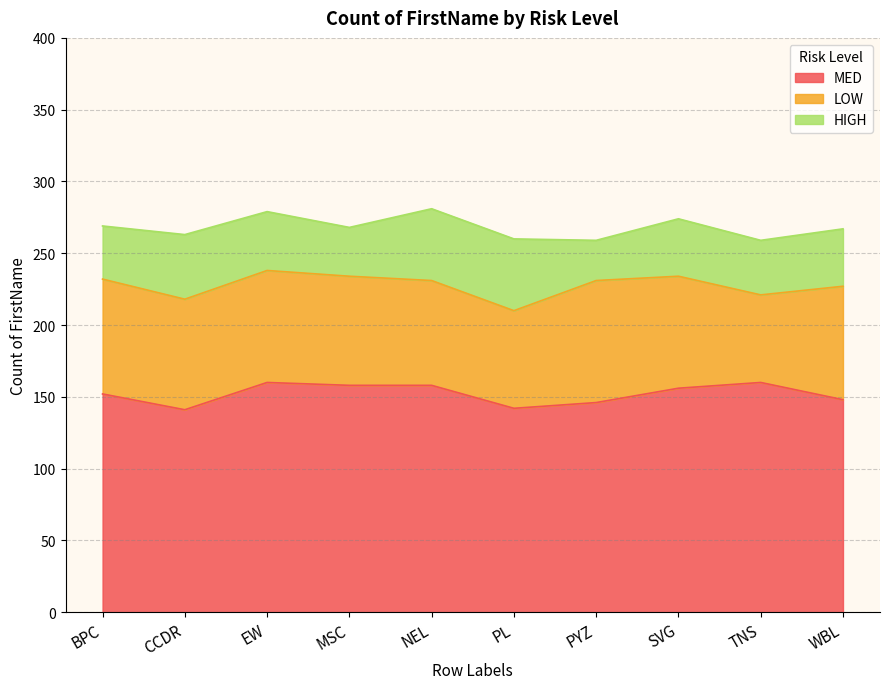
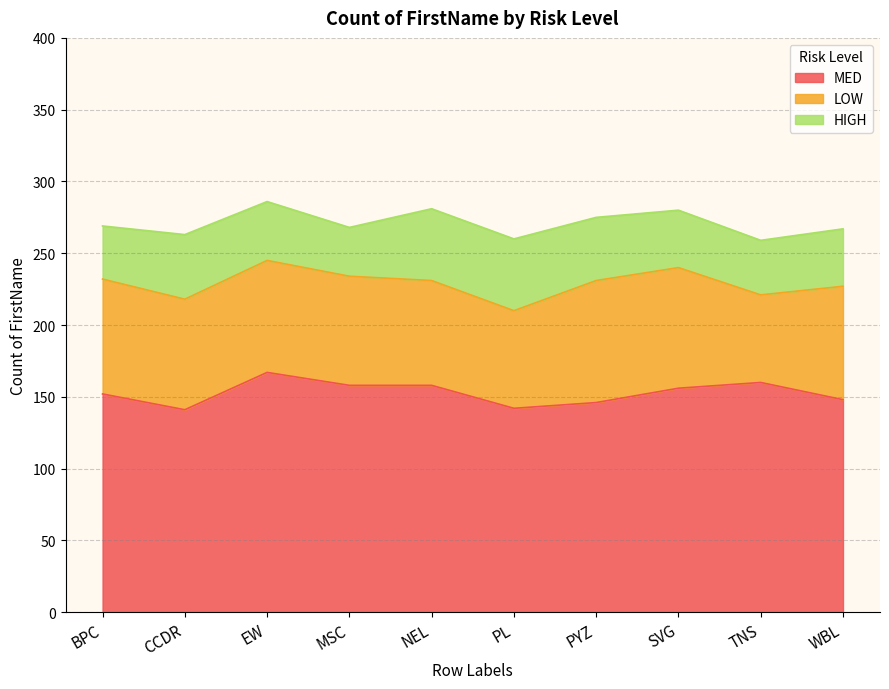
MED, EW: 160 -> 167
HIGH, PYZ: 28 -> 44
LOW, SVG: 78 -> 84
